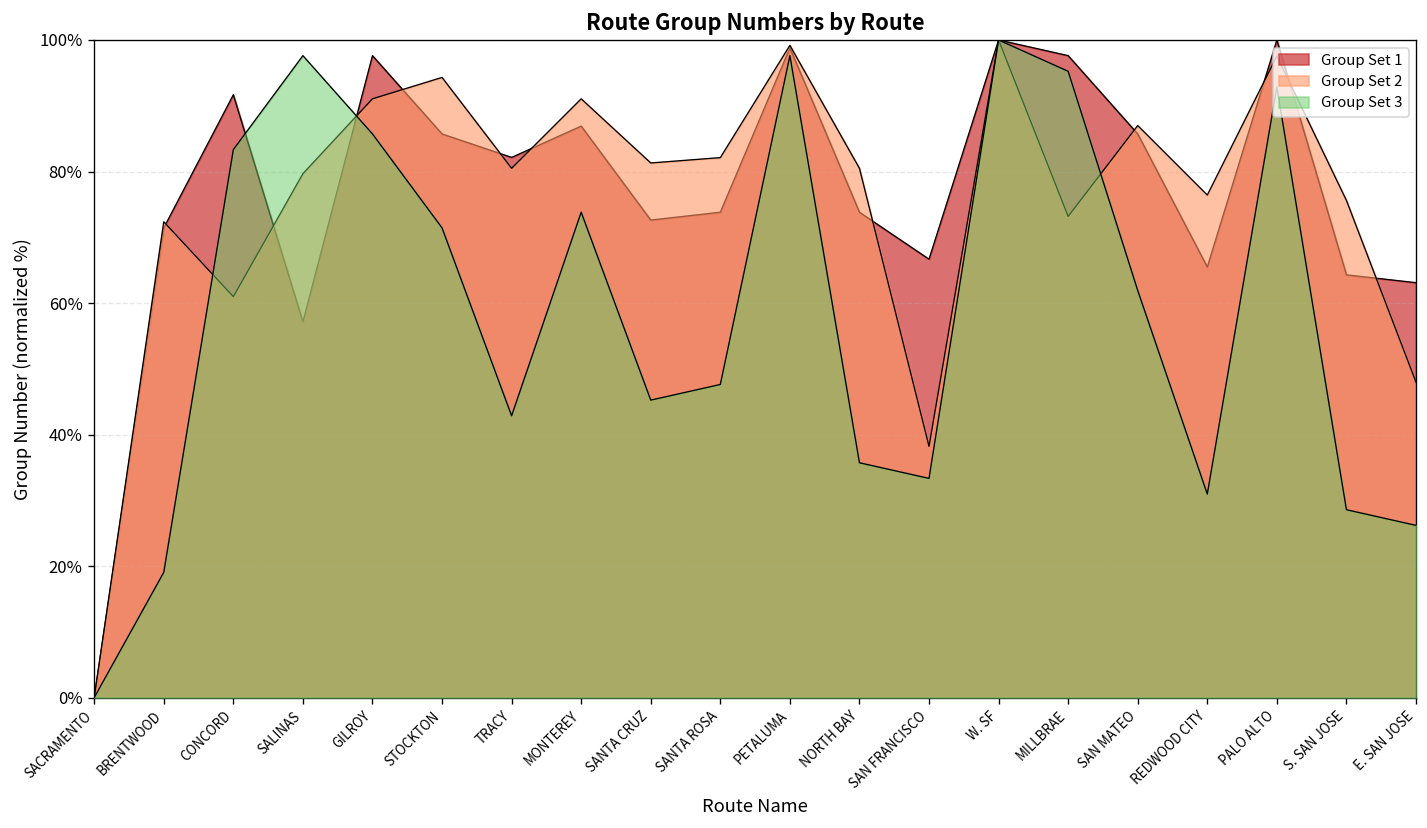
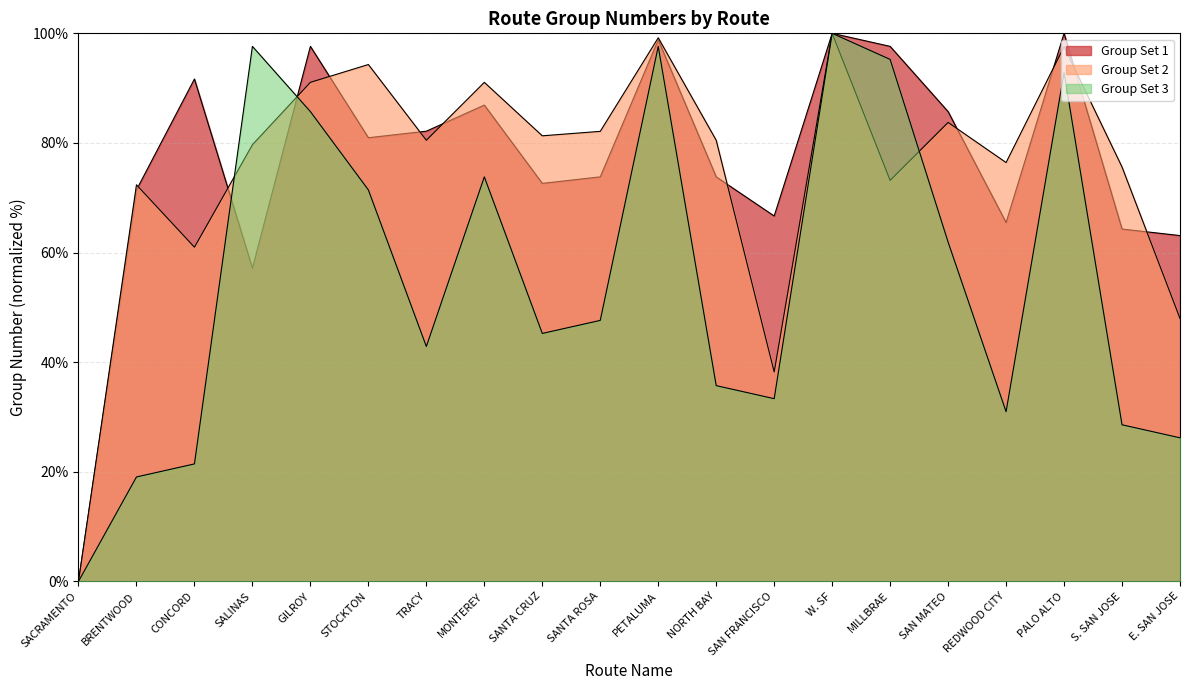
Group Set 3, CONCORD: 83% -> 21%
Group Set 1, STOCKTON: 86% -> 81%
Group Set 2, SAN MATEO: 87% -> 84%
